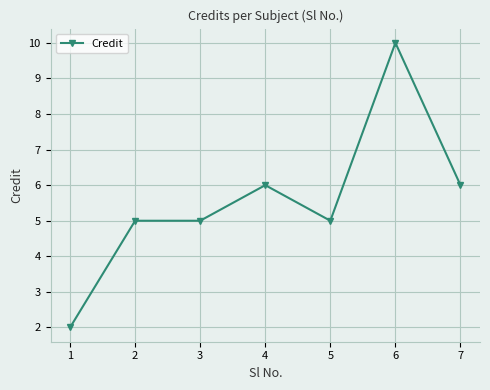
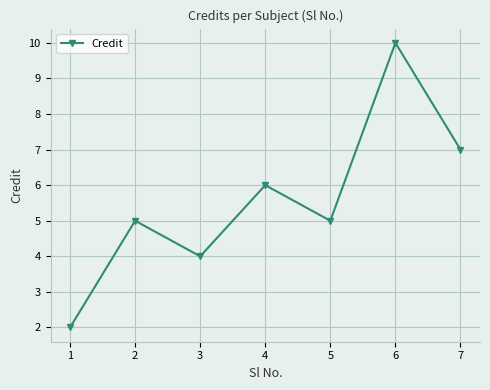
3: 5 -> 4
7: 6 -> 7
